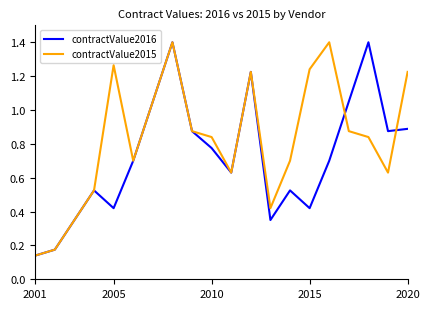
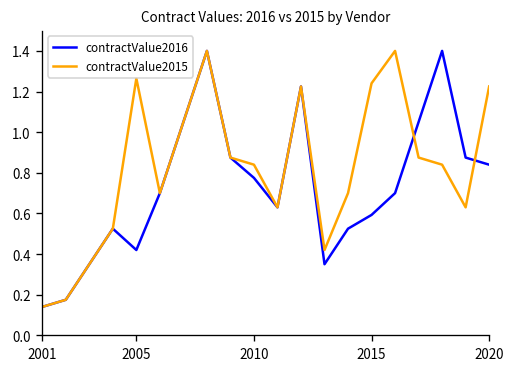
contractValue2016, 2015: 0.42 -> 0.59
contractValue2016, 2020: 0.89 -> 0.84
